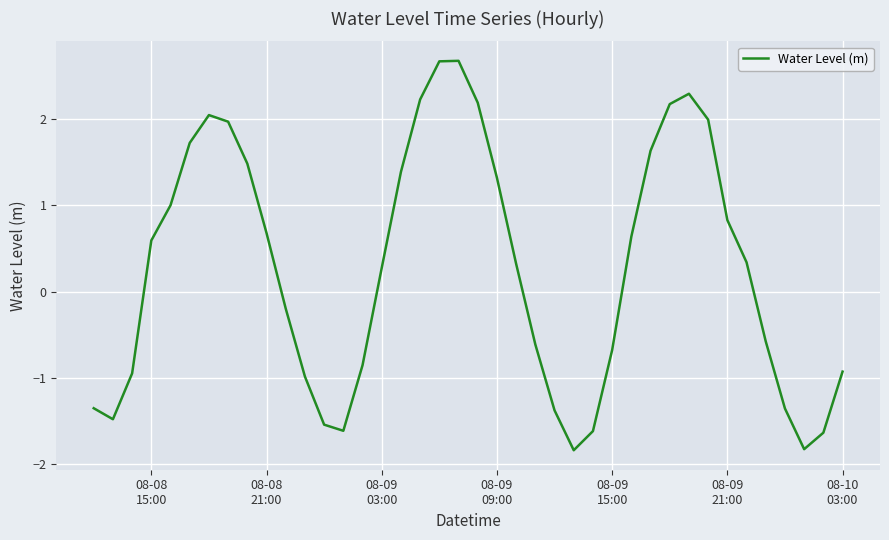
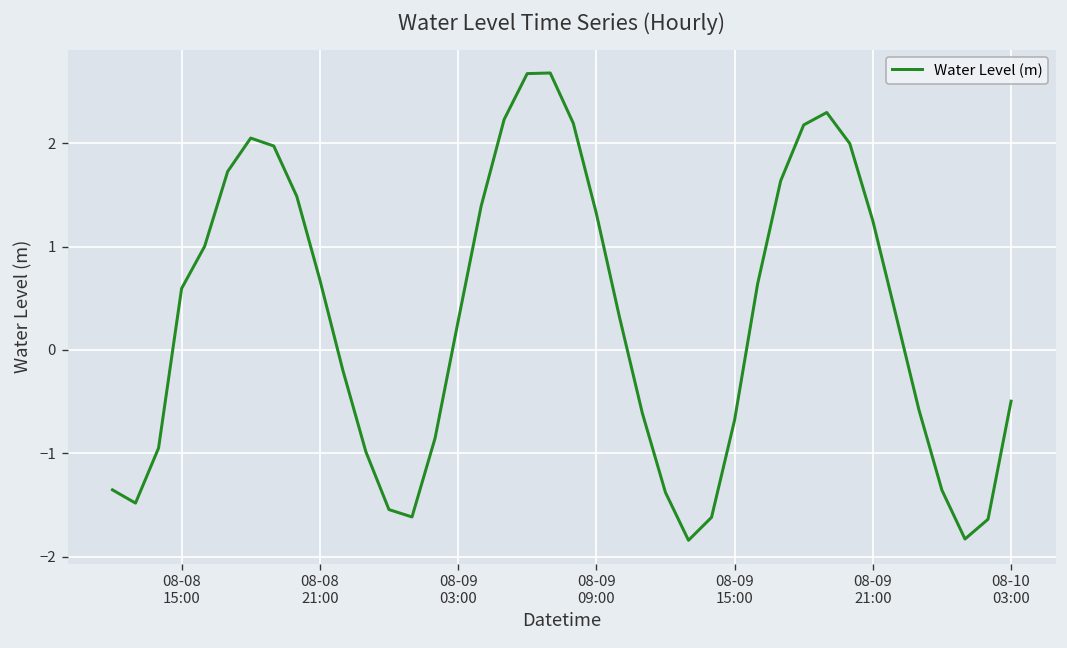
08-09 21:00: 0.8 -> 1.2
08-10 03:00: -0.9 -> -0.5
